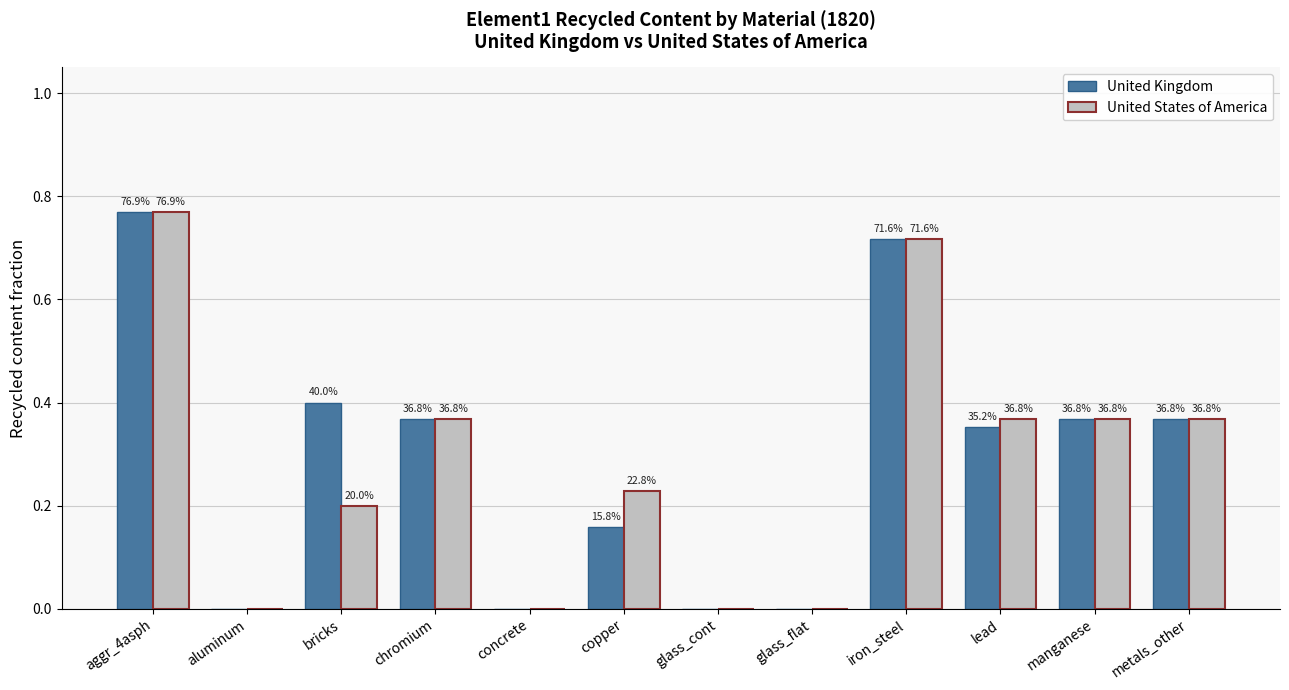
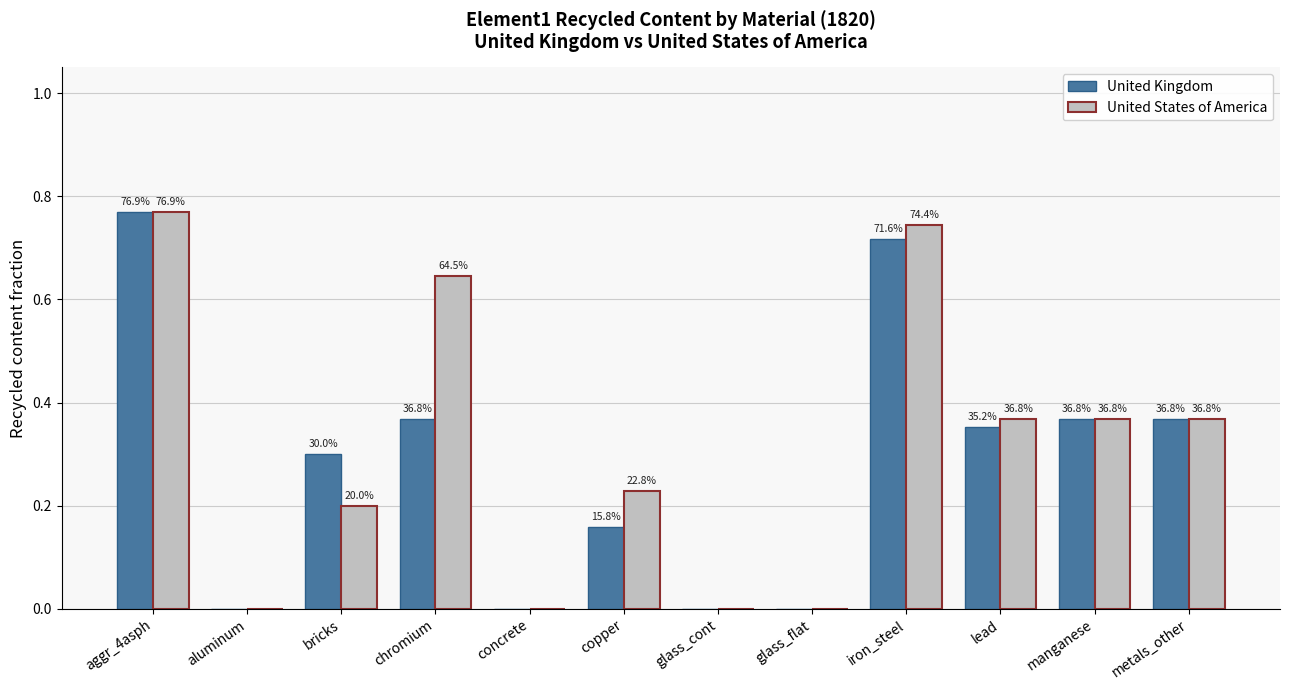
United Kingdom, bricks: 40.0% -> 30.0%
United States of America, chromium: 36.8% -> 64.5%
United States of America, iron_steel: 71.6% -> 74.4%
